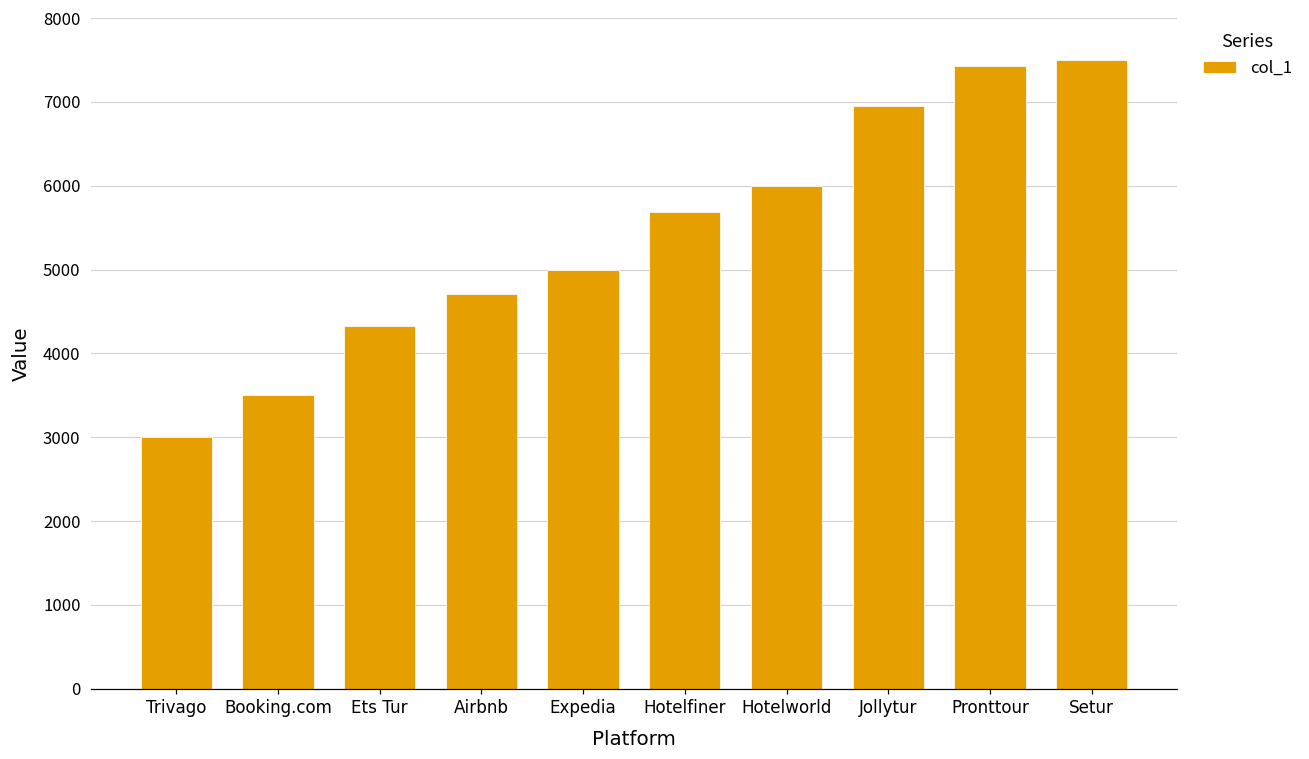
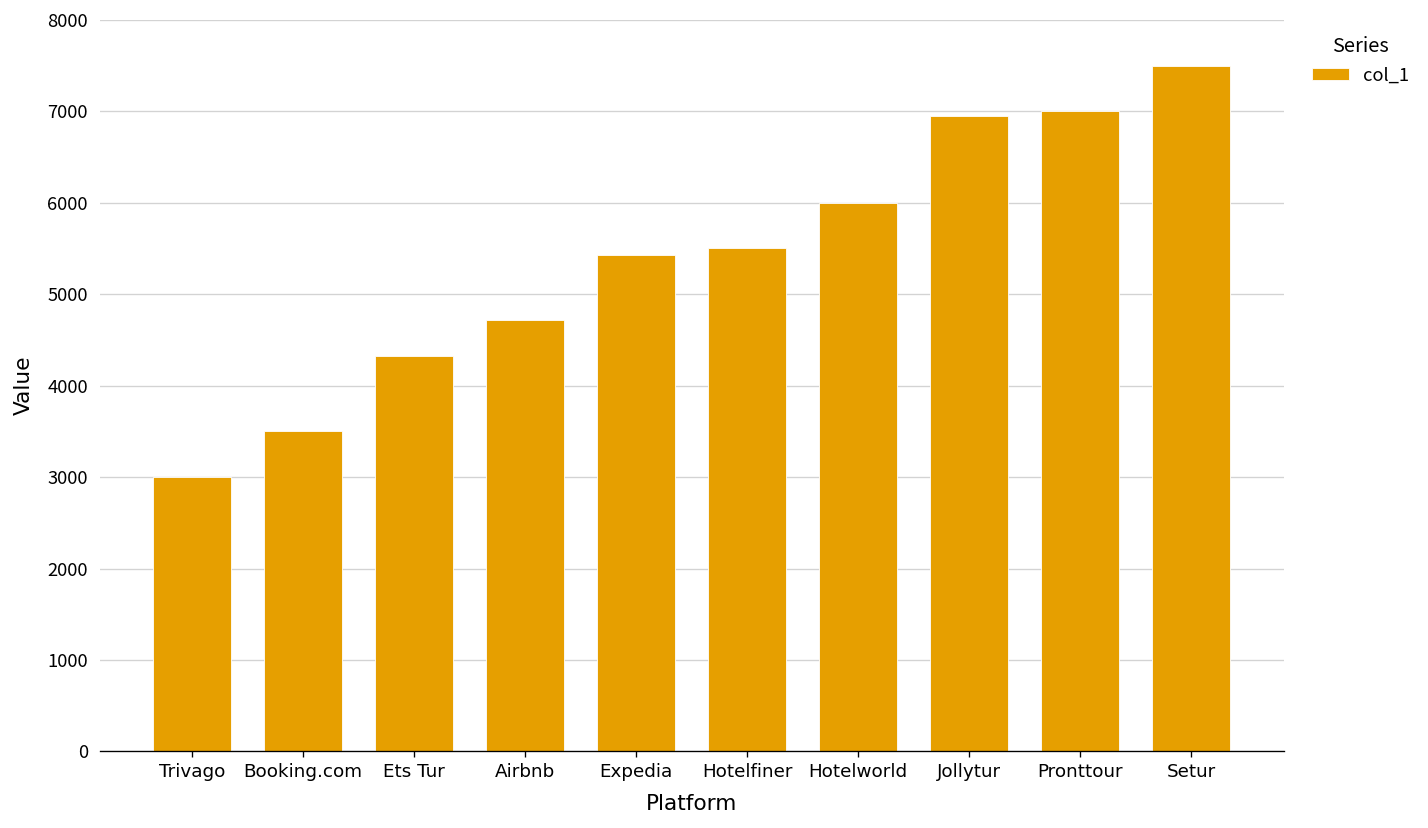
Expedia: 5000 -> 5400
Hotelfiner: 5700 -> 5500
Pronttour: 7400 -> 7000
